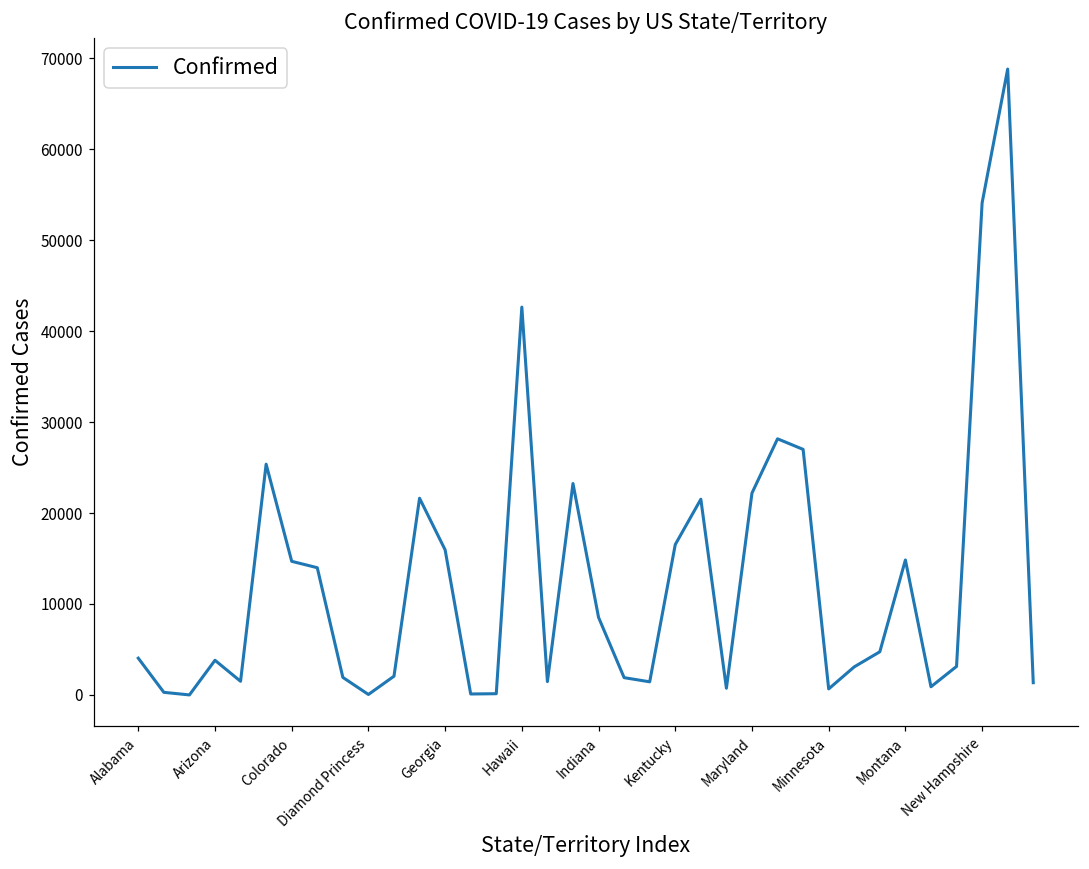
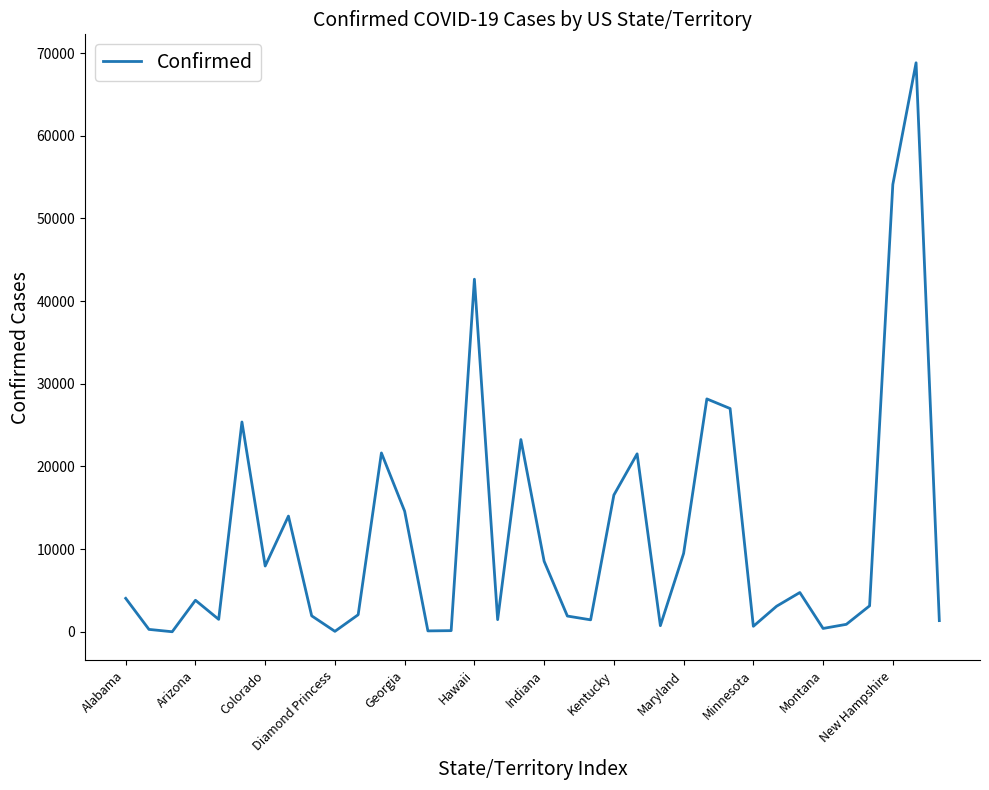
Colorado: 15000 -> 8000
Georgia: 16000 -> 15000
Maryland: 22000 -> 9000
Montana: 15000 -> 0
